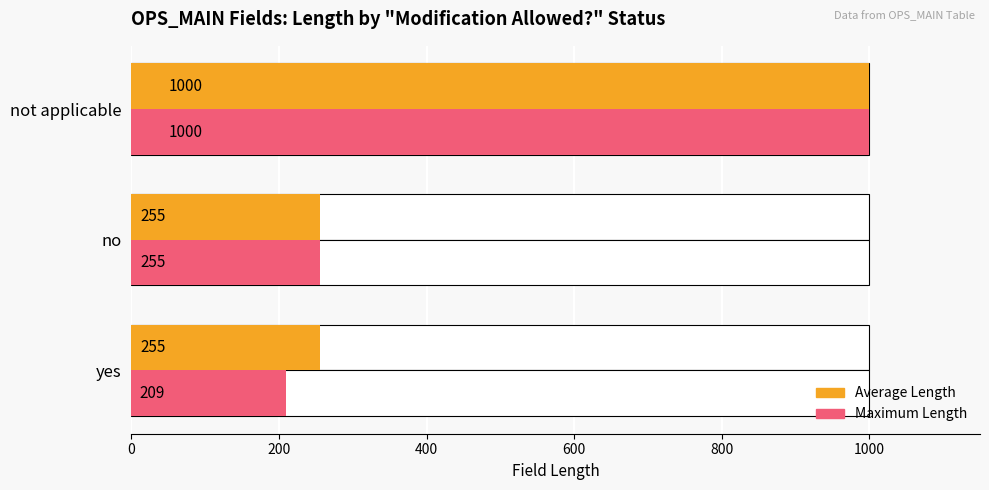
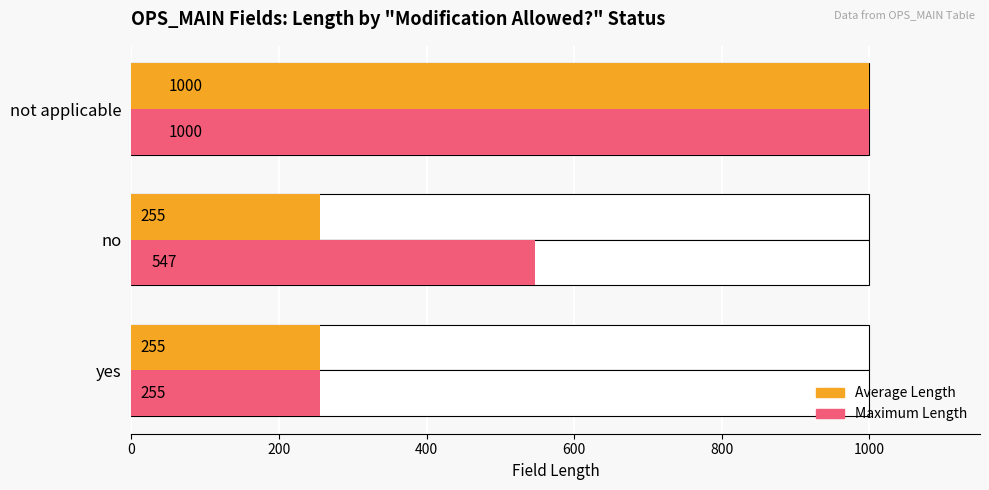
Maximum Length, no: 255 -> 547
Maximum Length, yes: 209 -> 255
